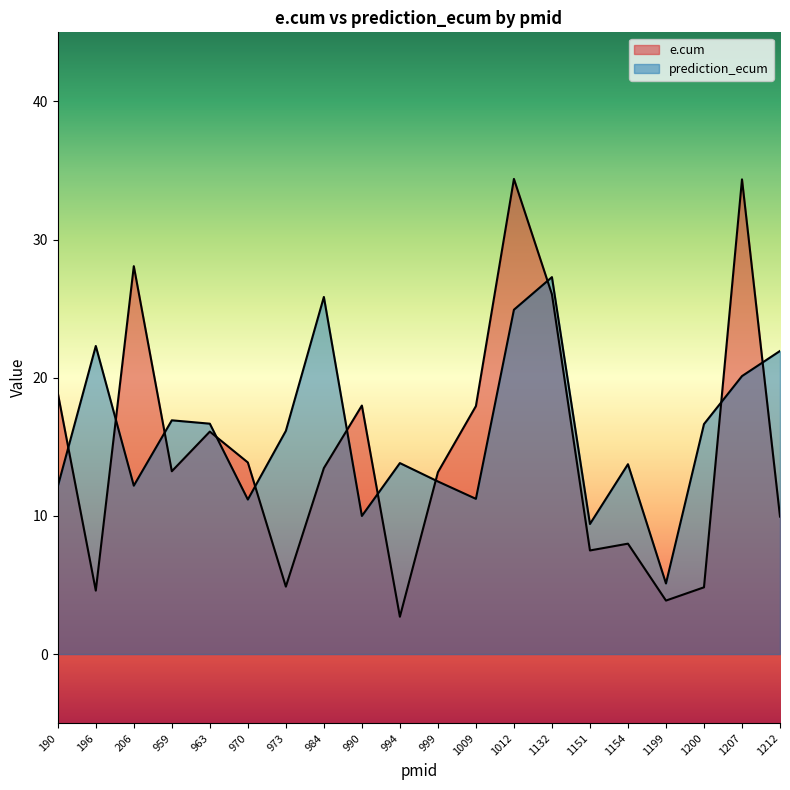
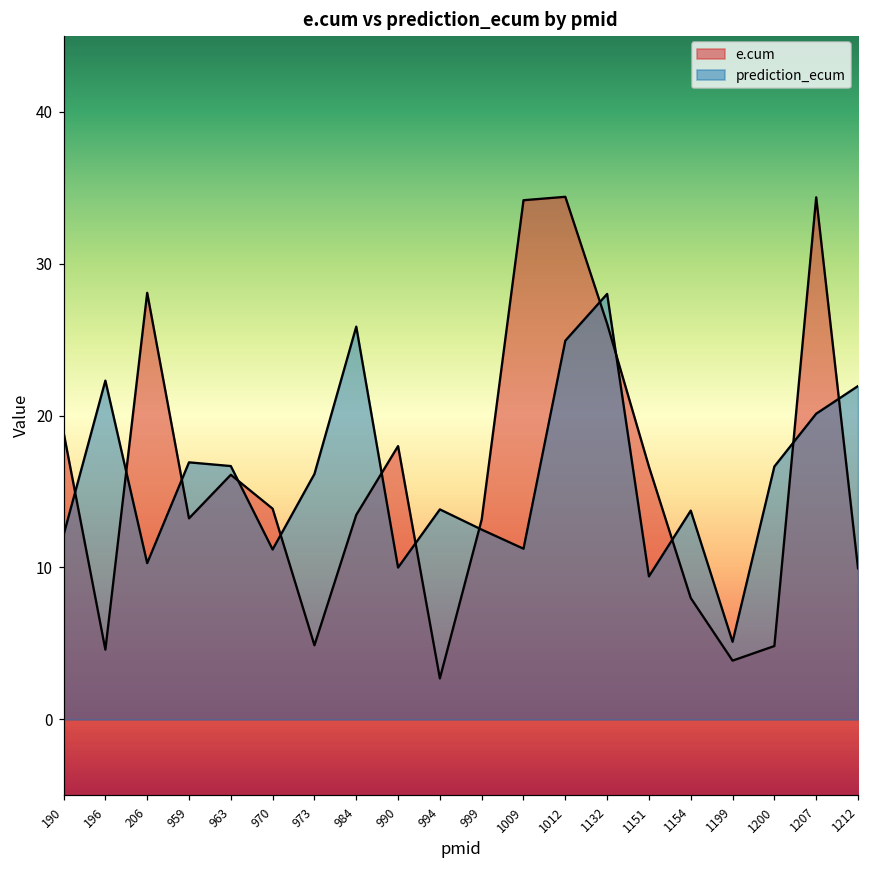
prediction_ecum, 206: 12.2 -> 10.3
e.cum, 1009: 17.9 -> 34.2
prediction_ecum, 1132: 27.3 -> 28.0
e.cum, 1151: 7.5 -> 16.6
